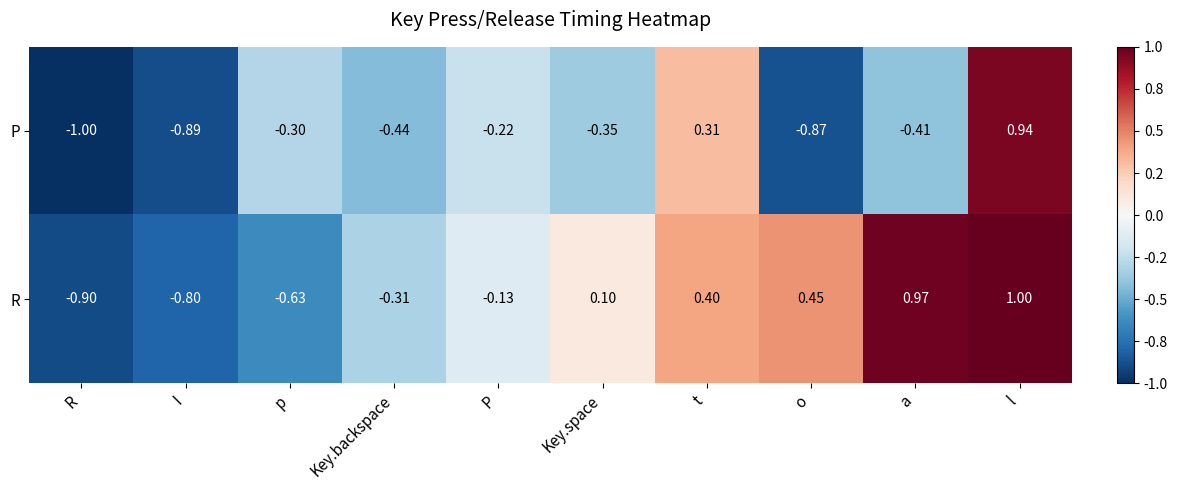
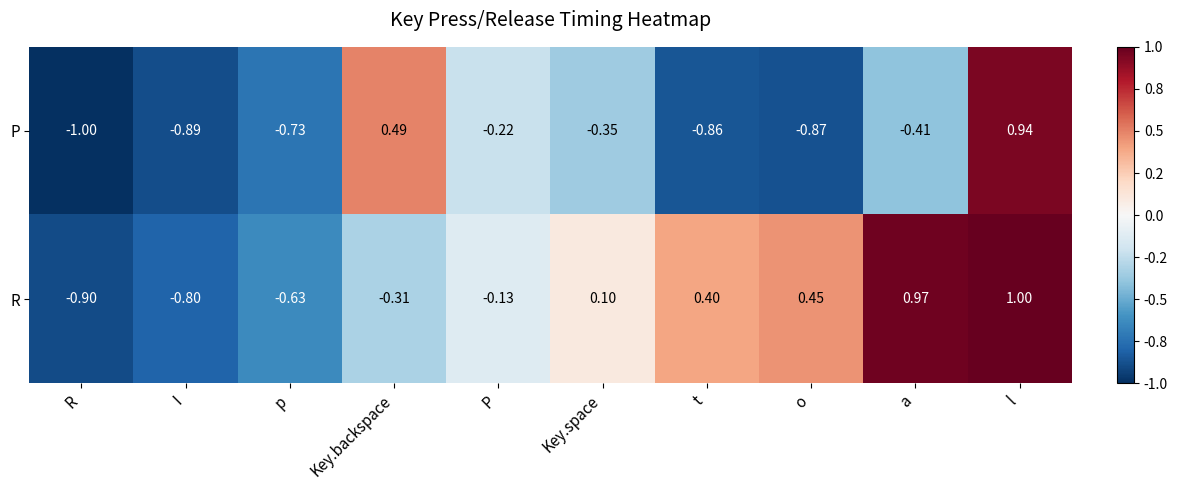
P, p: -0.30 -> -0.73
P, Key.backspace: -0.44 -> 0.49
P, t: 0.31 -> -0.86
